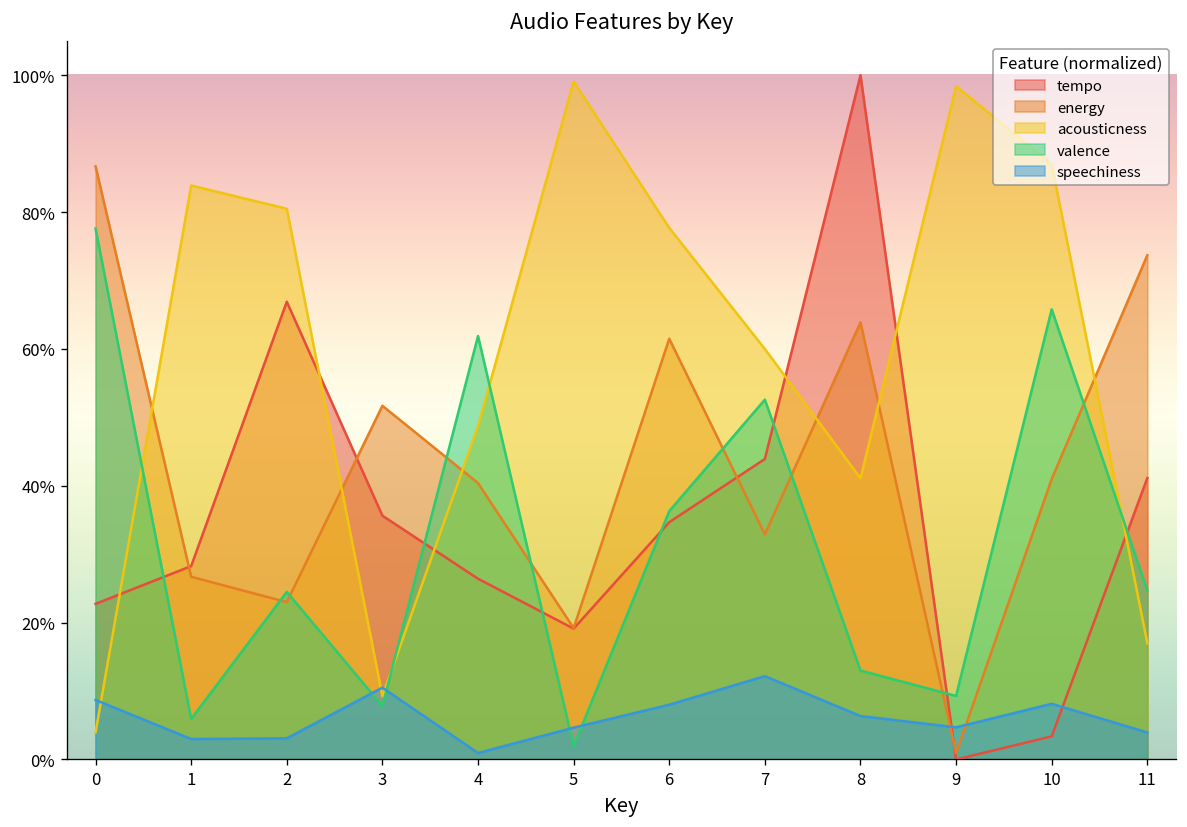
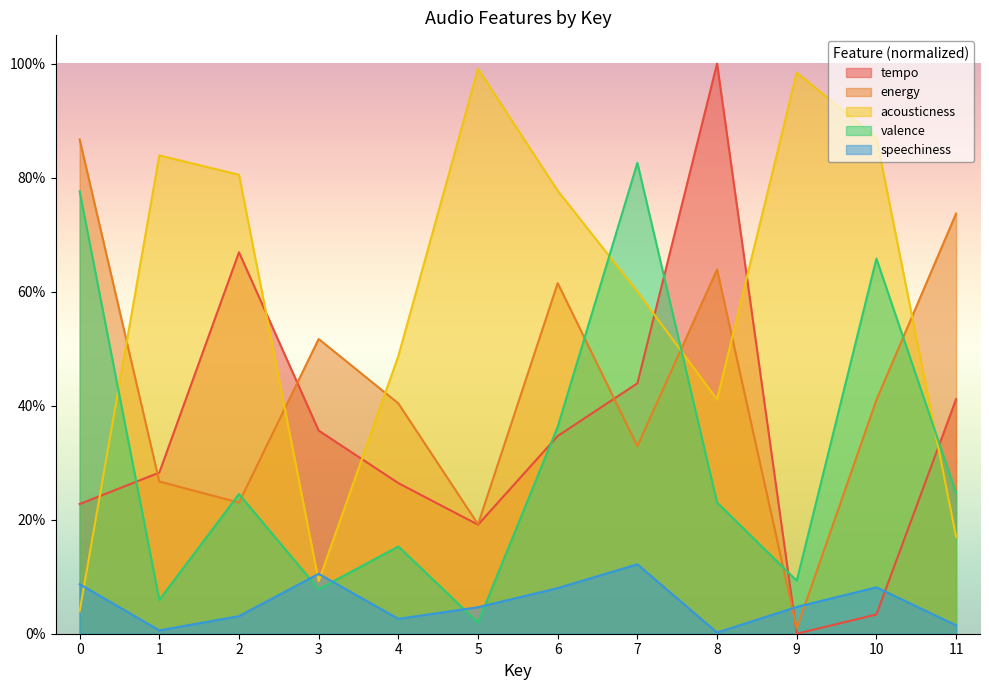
speechiness, 1: 3% -> 1%
valence, 4: 62% -> 15%
speechiness, 4: 1% -> 3%
valence, 7: 53% -> 83%
valence, 8: 13% -> 23%
speechiness, 8: 6% -> 0%
speechiness, 11: 4% -> 1%
